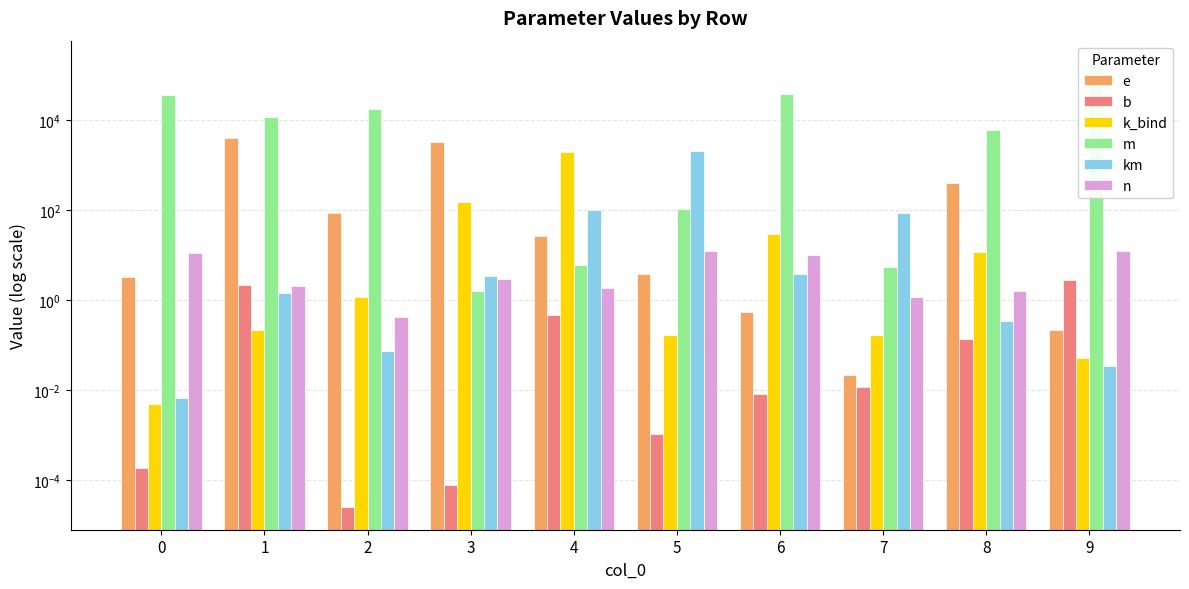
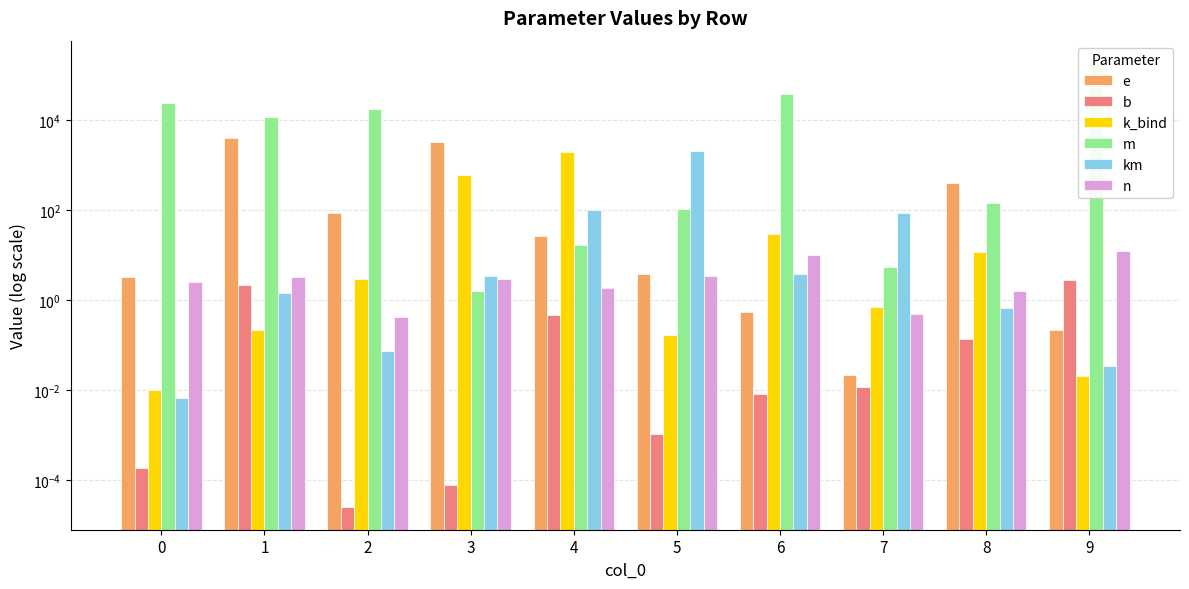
k_bind, 0: 0.005 -> 0.010
m, 0: 40000 -> 20000
n, 0: 11 -> 2
n, 1: 2 -> 3
k_bind, 2: 1.2 -> 3
k_bind, 3: 150 -> 600
m, 4: 6 -> 17
n, 5: 13 -> 4
k_bind, 7: 0.17 -> 0.7
n, 7: 1.2 -> 0.5
m, 8: 6000 -> 150
km, 8: 0.3 -> 0.7
k_bind, 9: 0.05 -> 0.02
